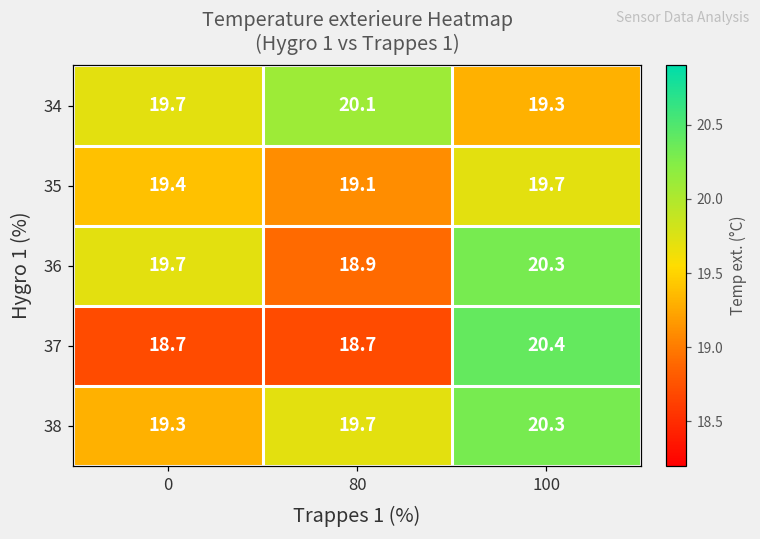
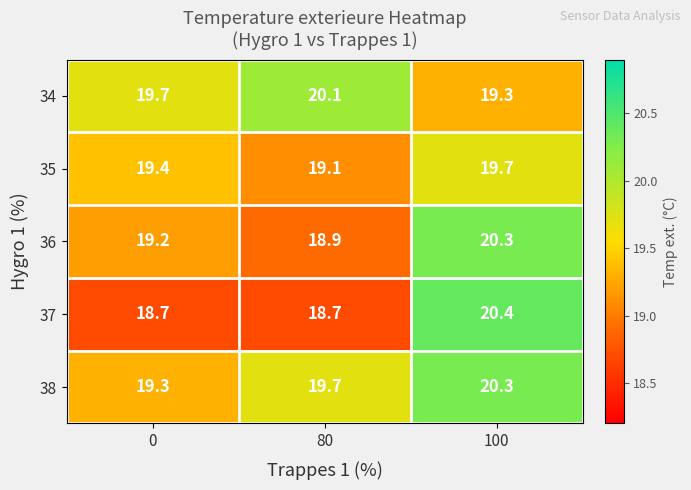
36, 0: 19.7 -> 19.2
